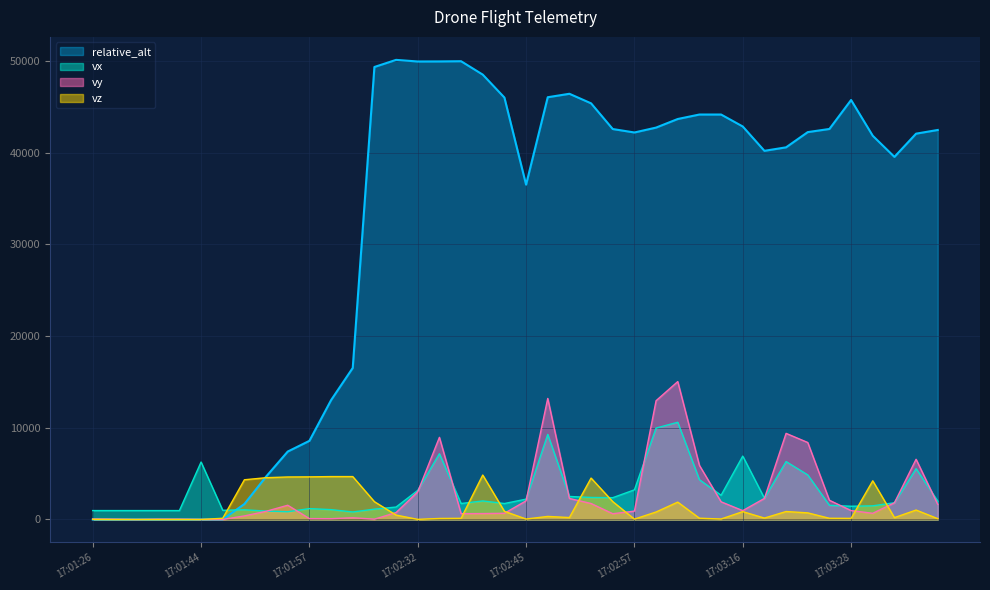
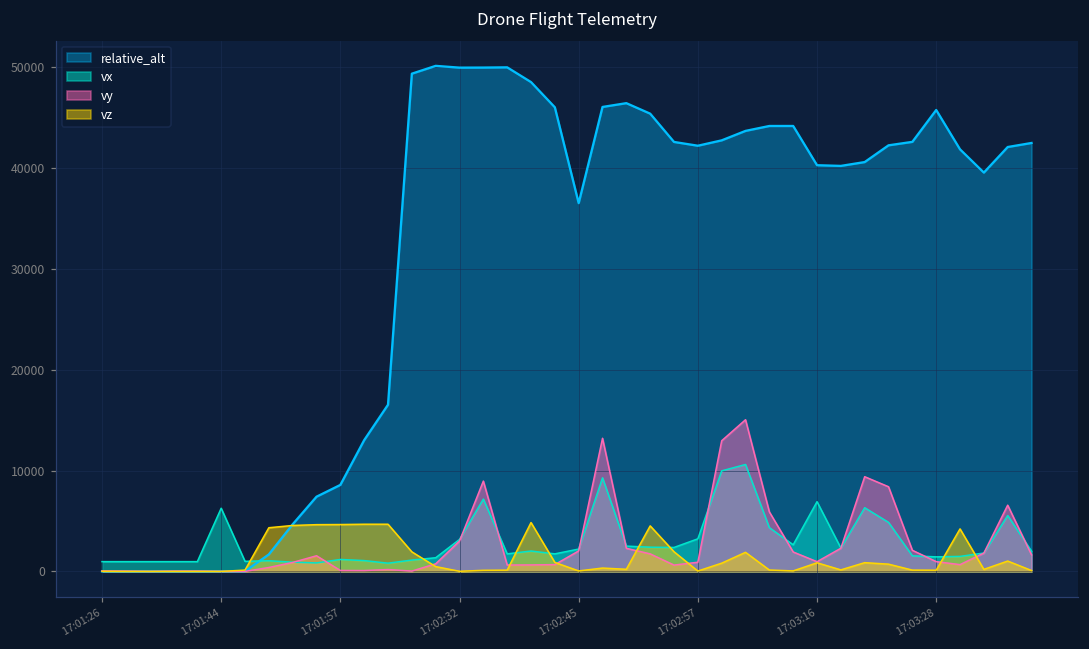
relative_alt, 17:03:16: 43000 -> 40000
